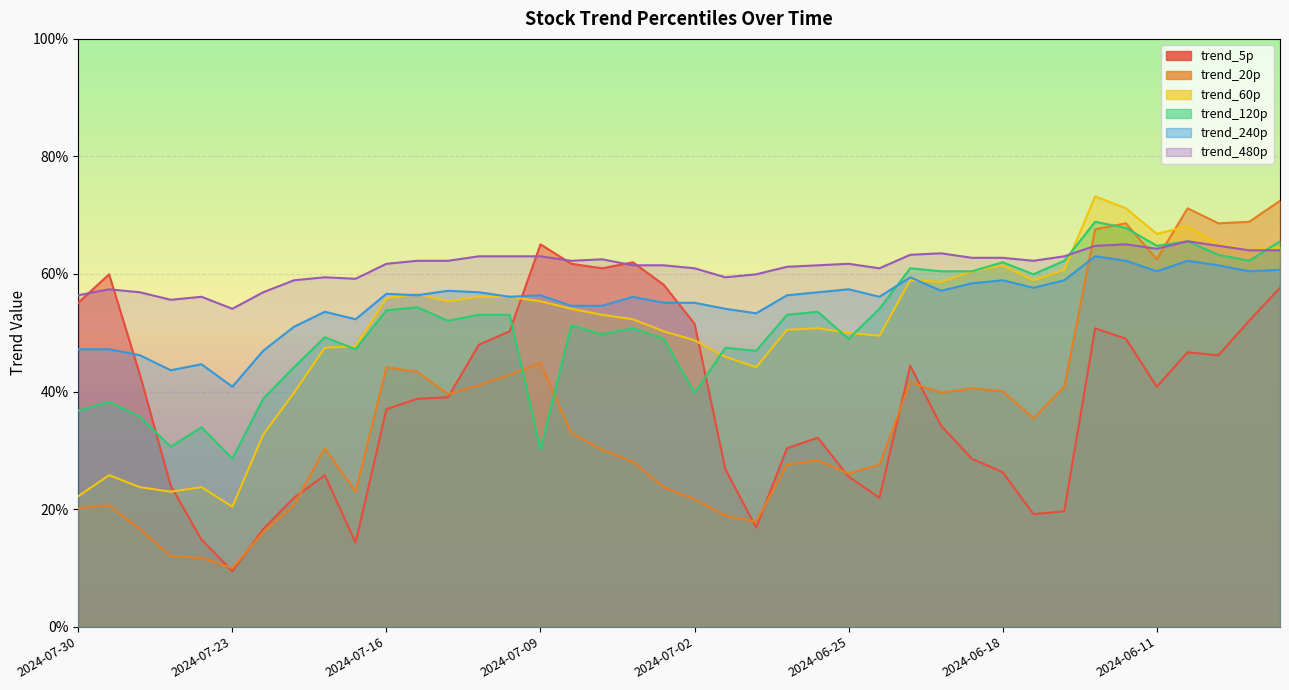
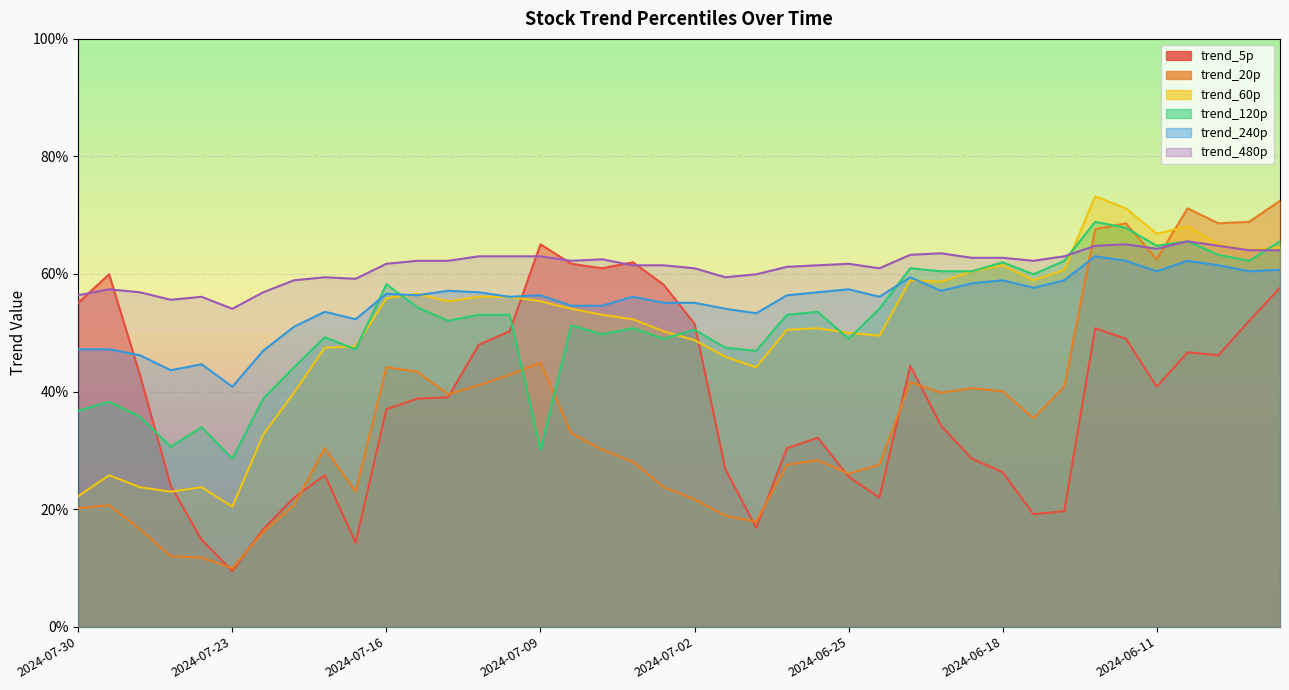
trend_120p, 2024-07-16: 54% -> 58%
trend_120p, 2024-07-02: 40% -> 51%
